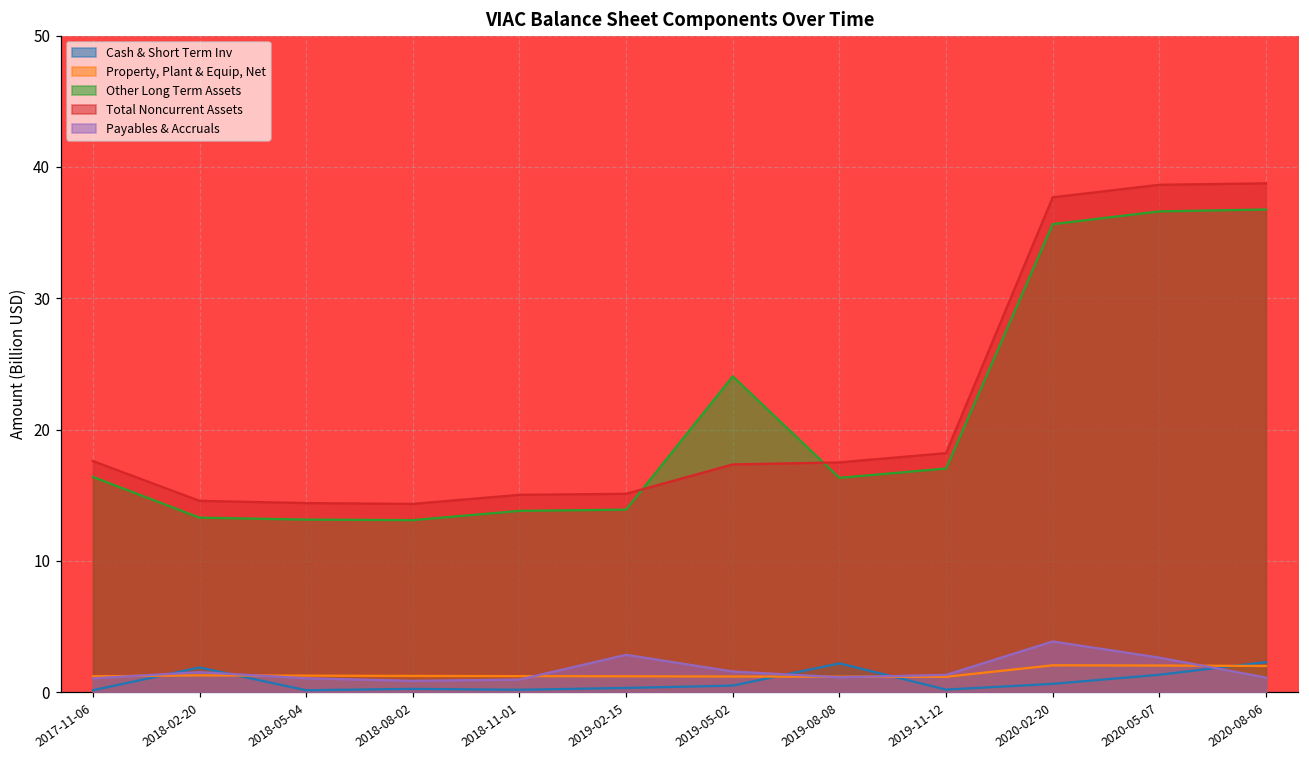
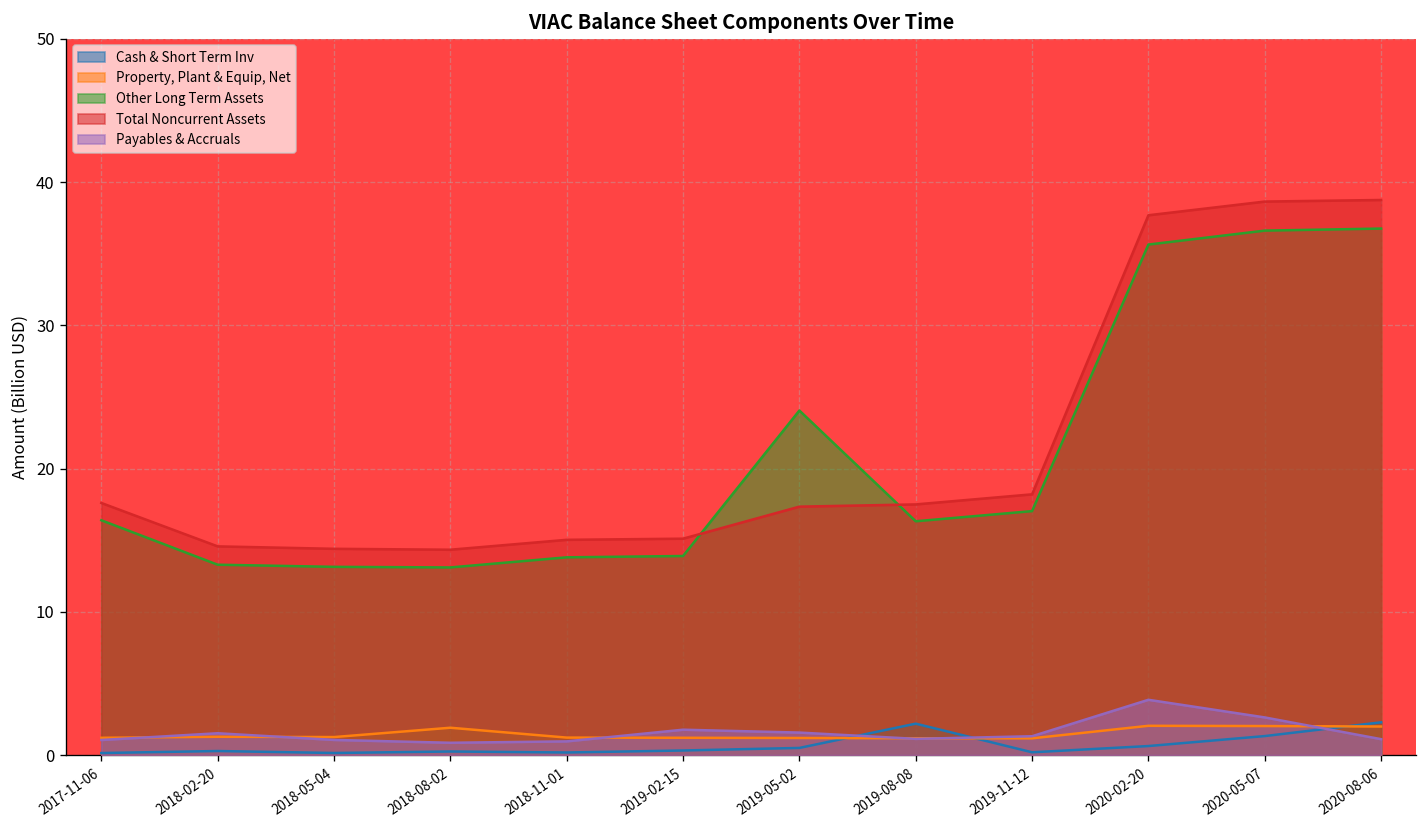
Cash & Short Term Inv, 2018-02-20: 1.9 -> 0.3
Property, Plant & Equip, Net, 2018-08-02: 1.2 -> 1.9
Payables & Accruals, 2019-02-15: 2.8 -> 1.8
